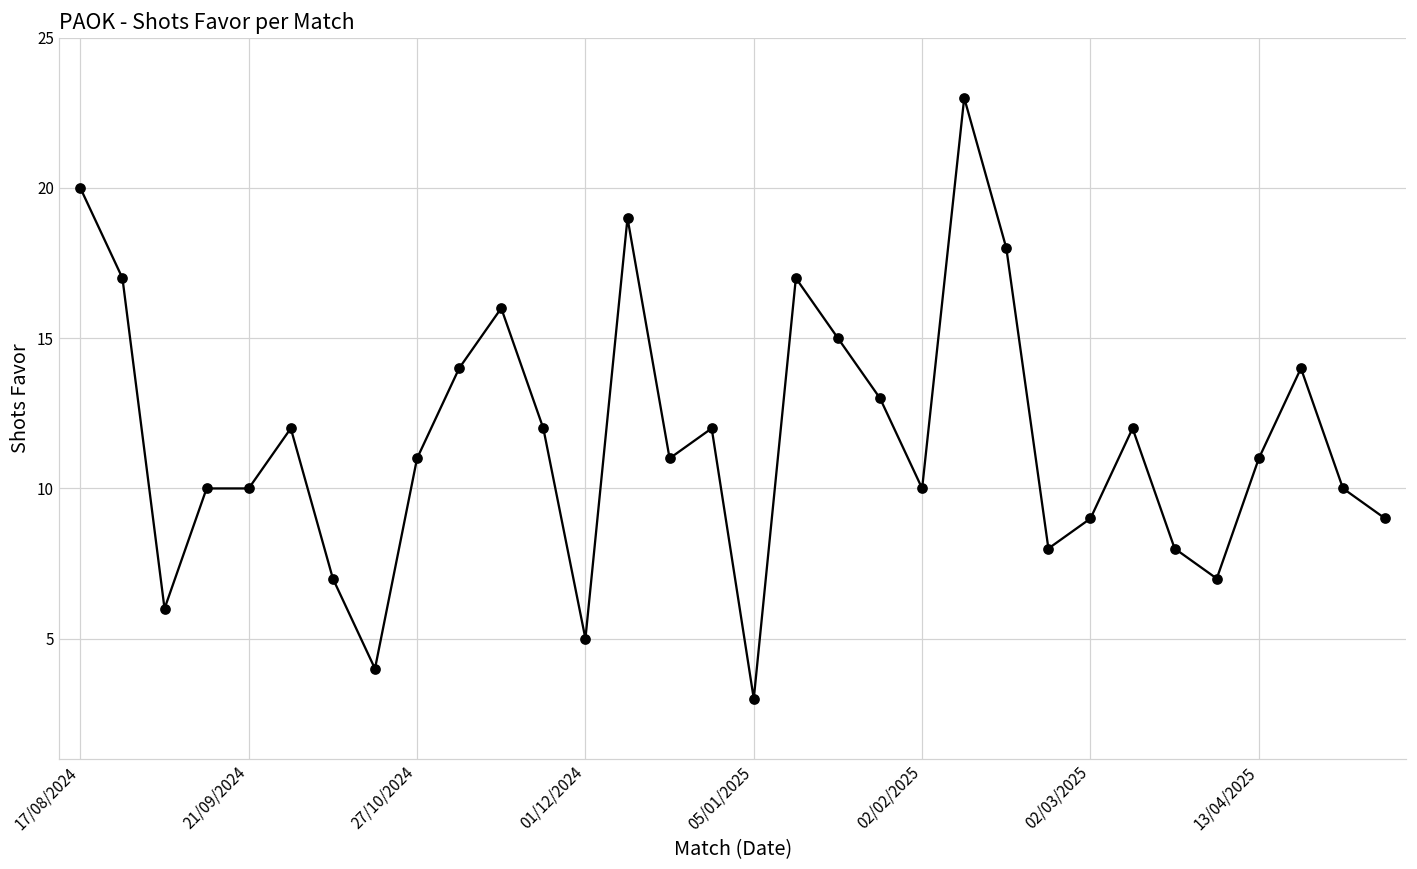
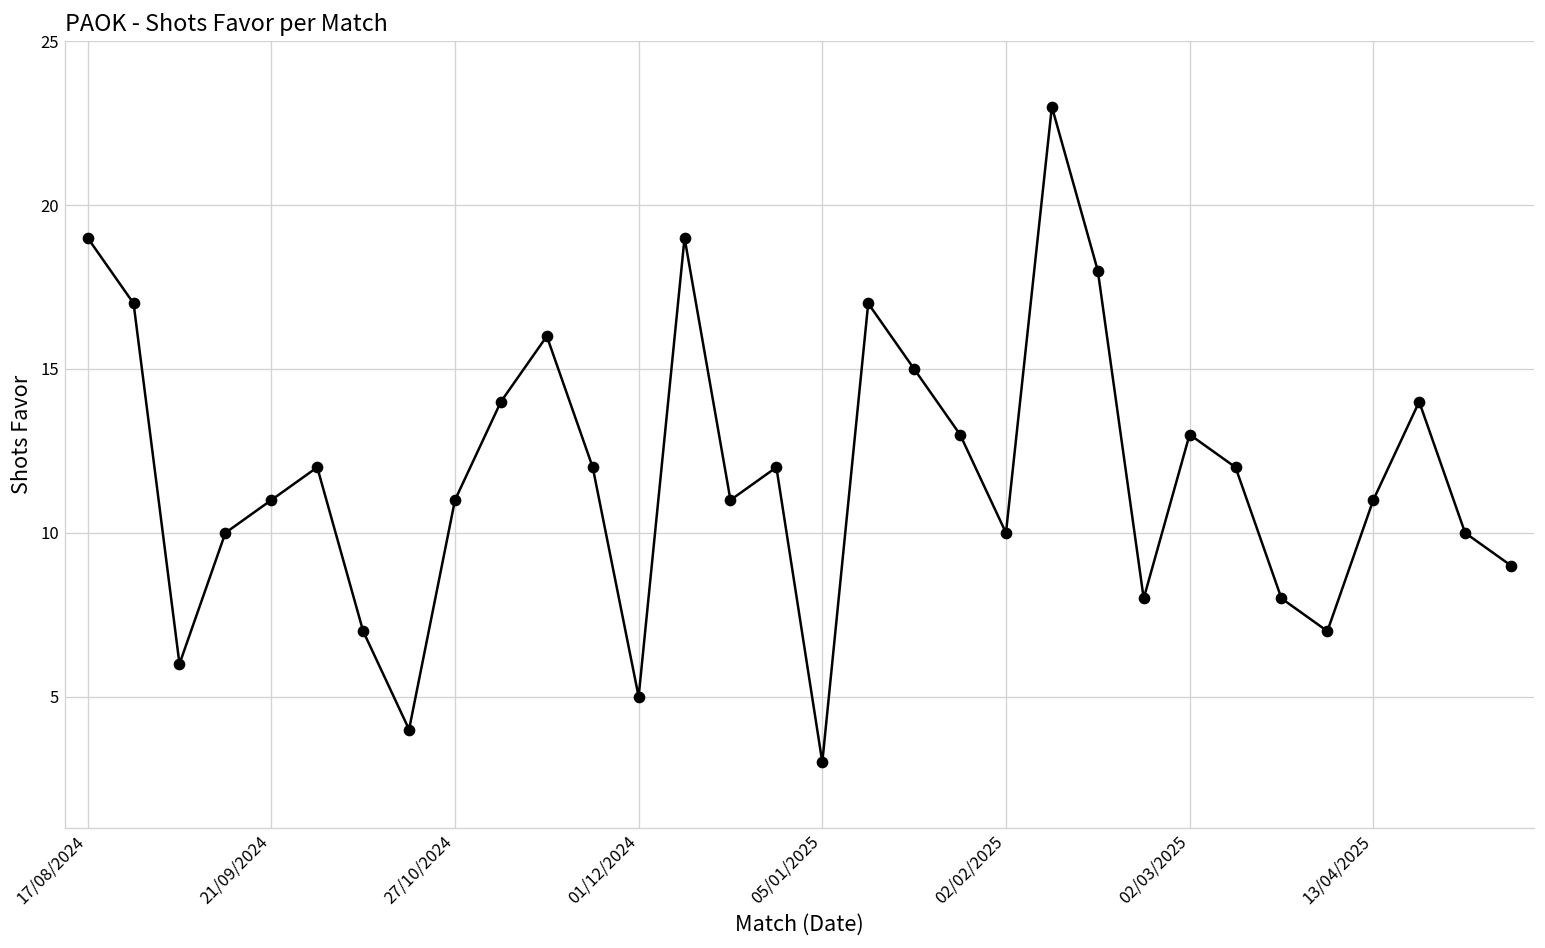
17/08/2024: 20 -> 19
21/09/2024: 10 -> 11
02/03/2025: 9 -> 13
